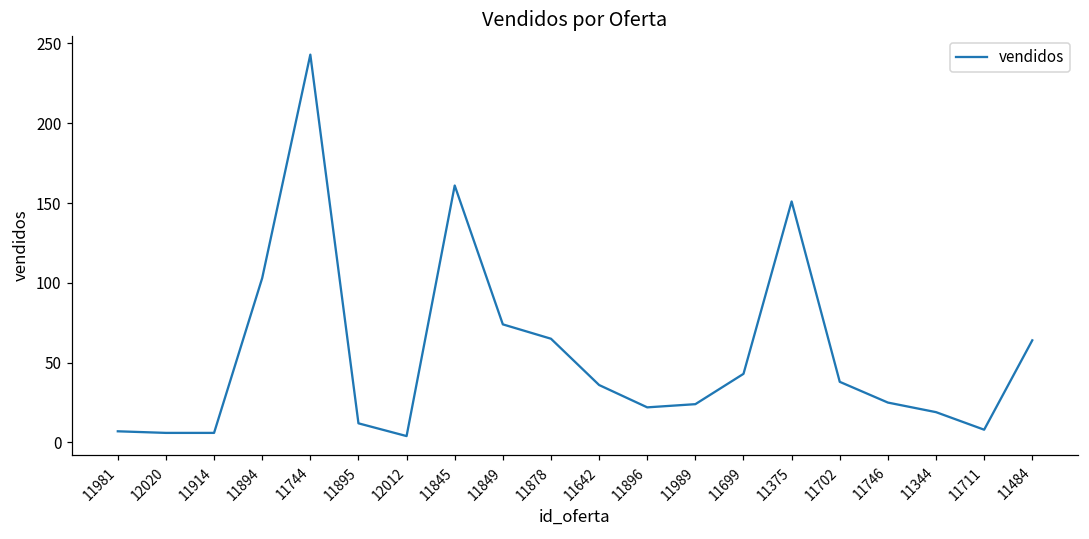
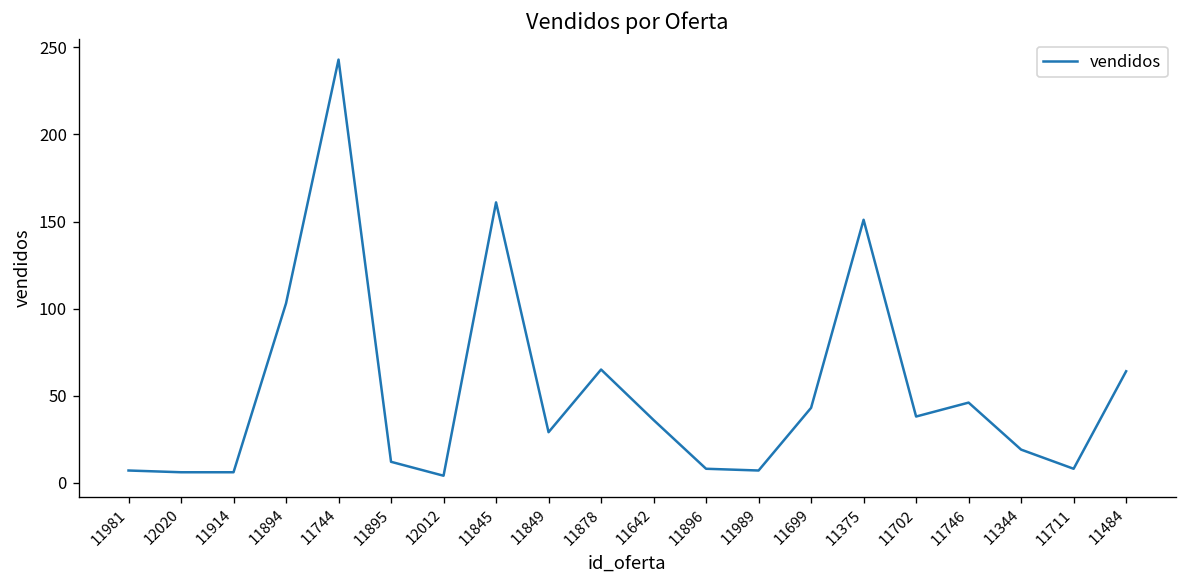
11849: 74 -> 29
11896: 22 -> 8
11989: 24 -> 7
11746: 25 -> 46
